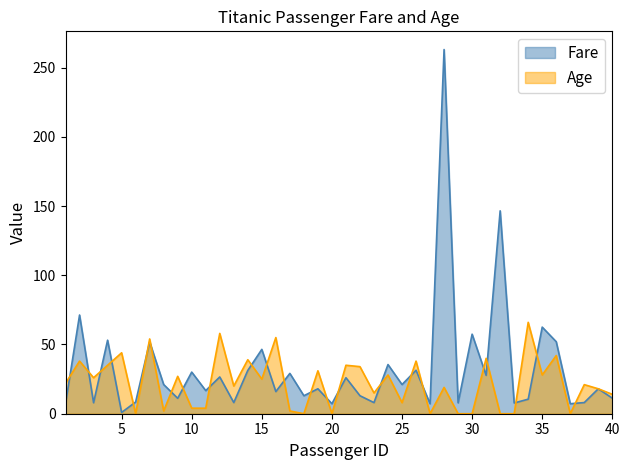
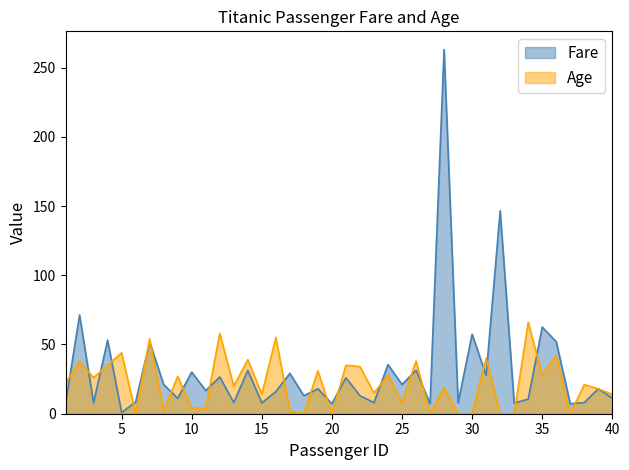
Fare, 15: 46 -> 8
Age, 15: 25 -> 14
